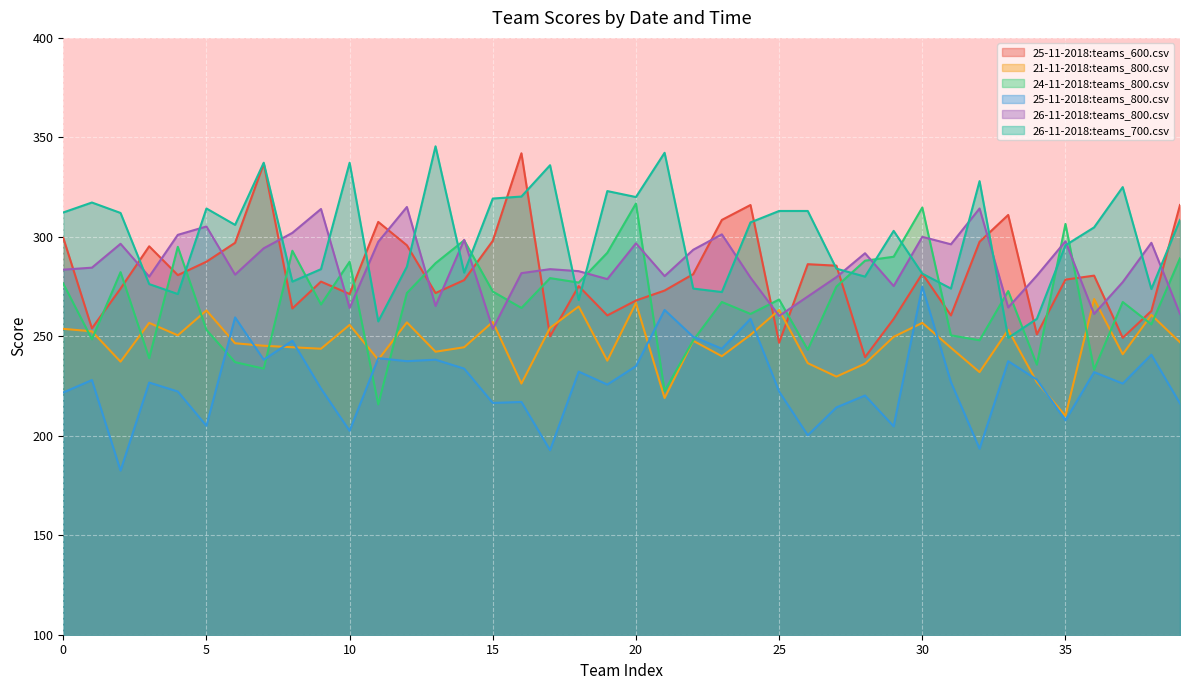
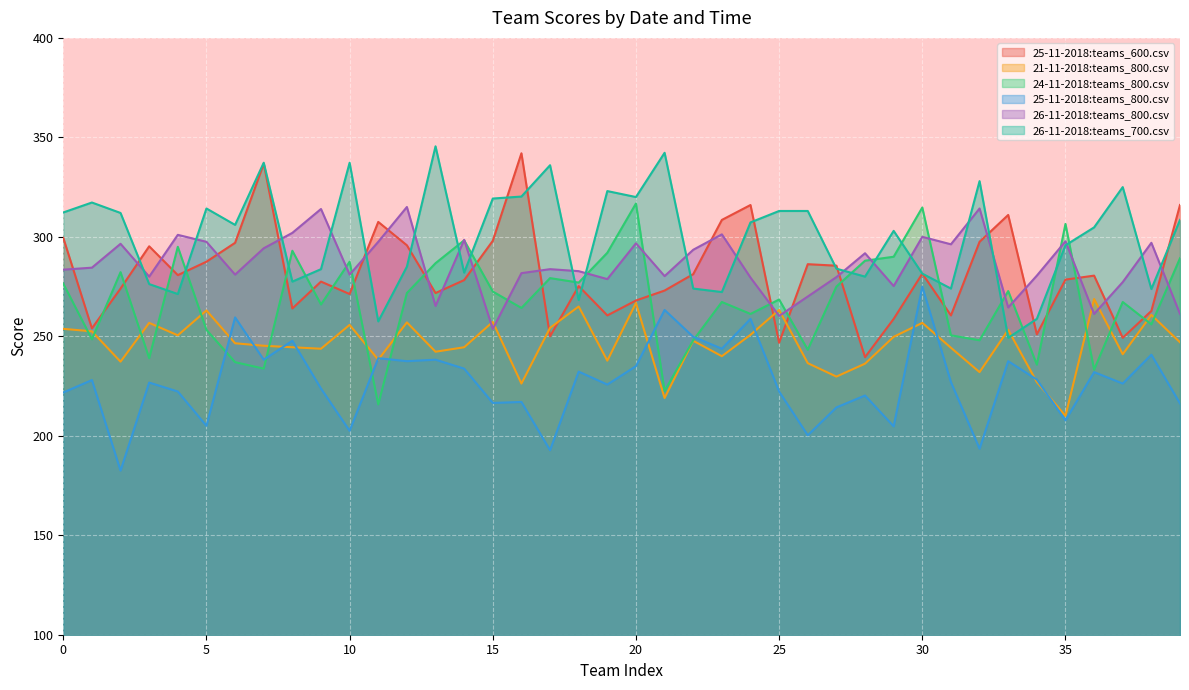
26-11-2018:teams_800.csv, 5: 305 -> 298
26-11-2018:teams_800.csv, 10: 264 -> 281
